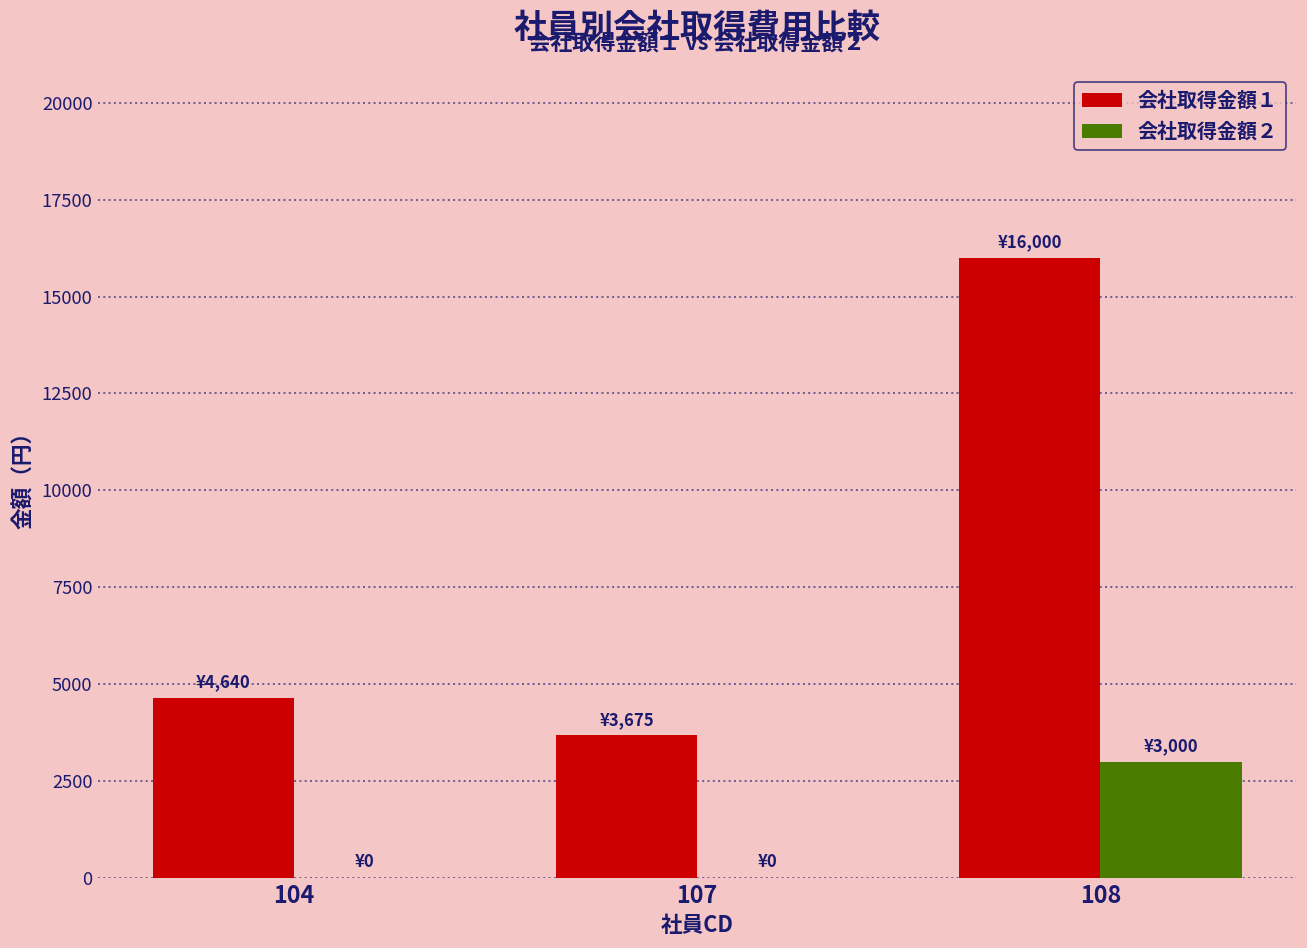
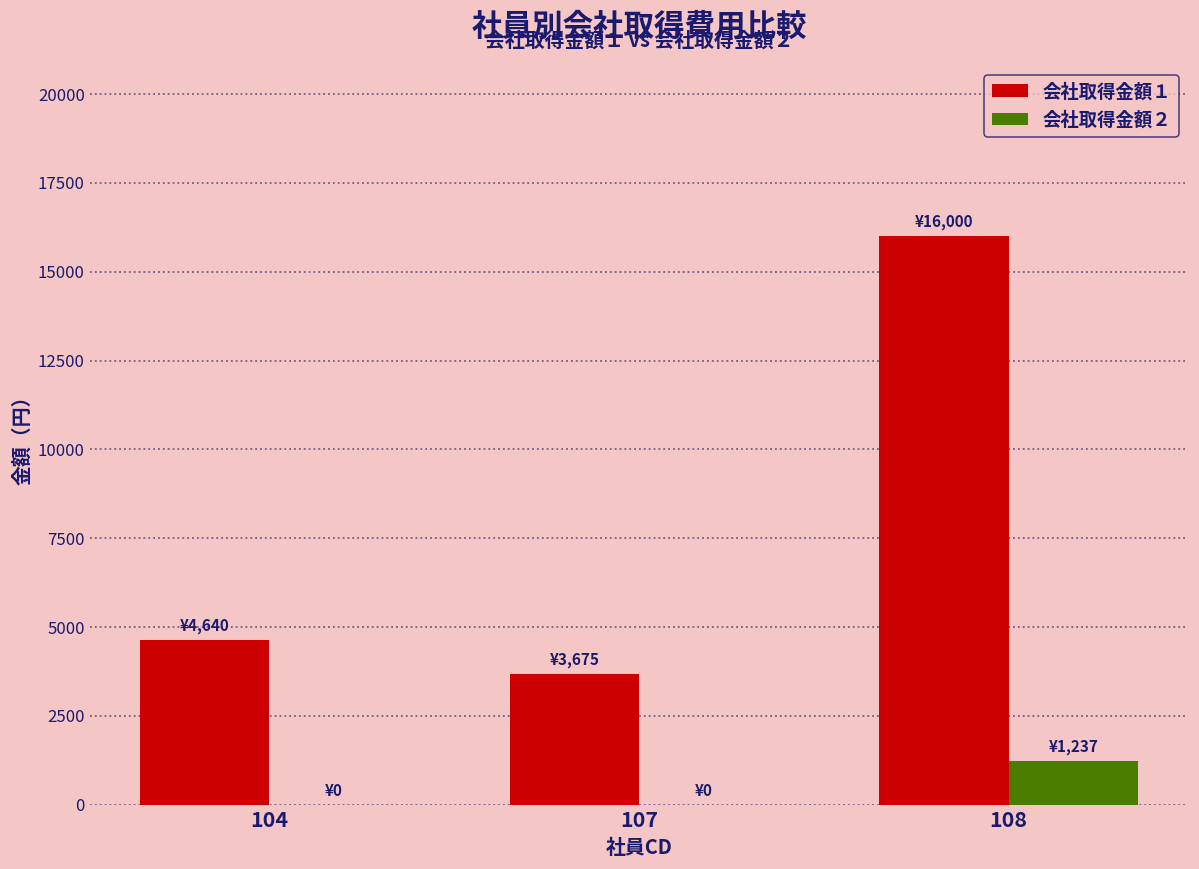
会社取得金額２, 108: ¥3,000 -> ¥1,237
